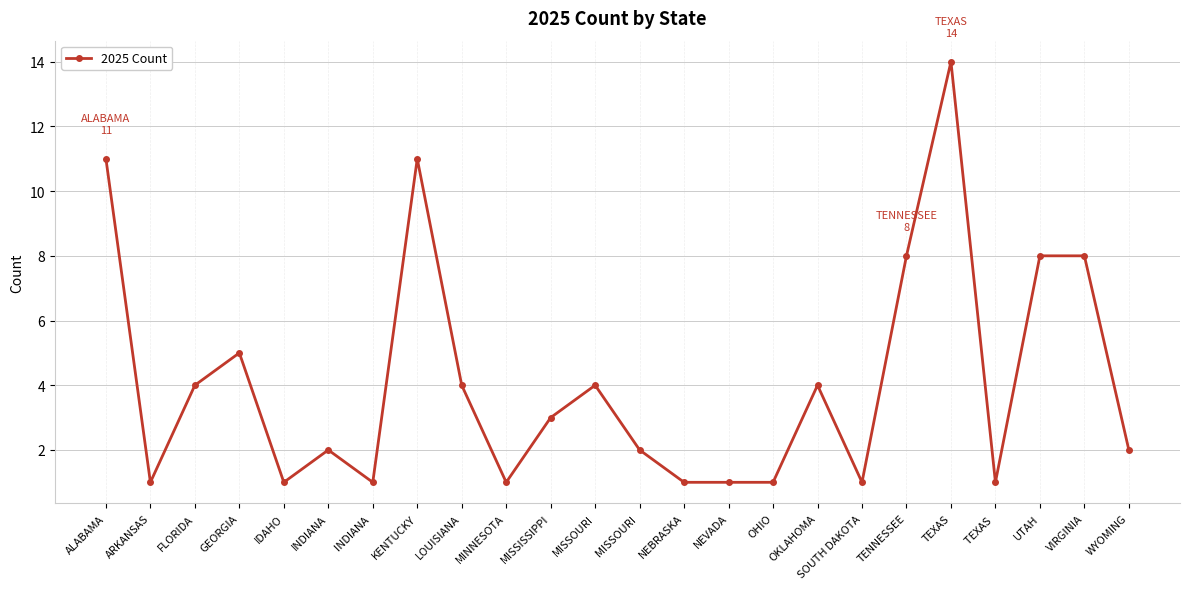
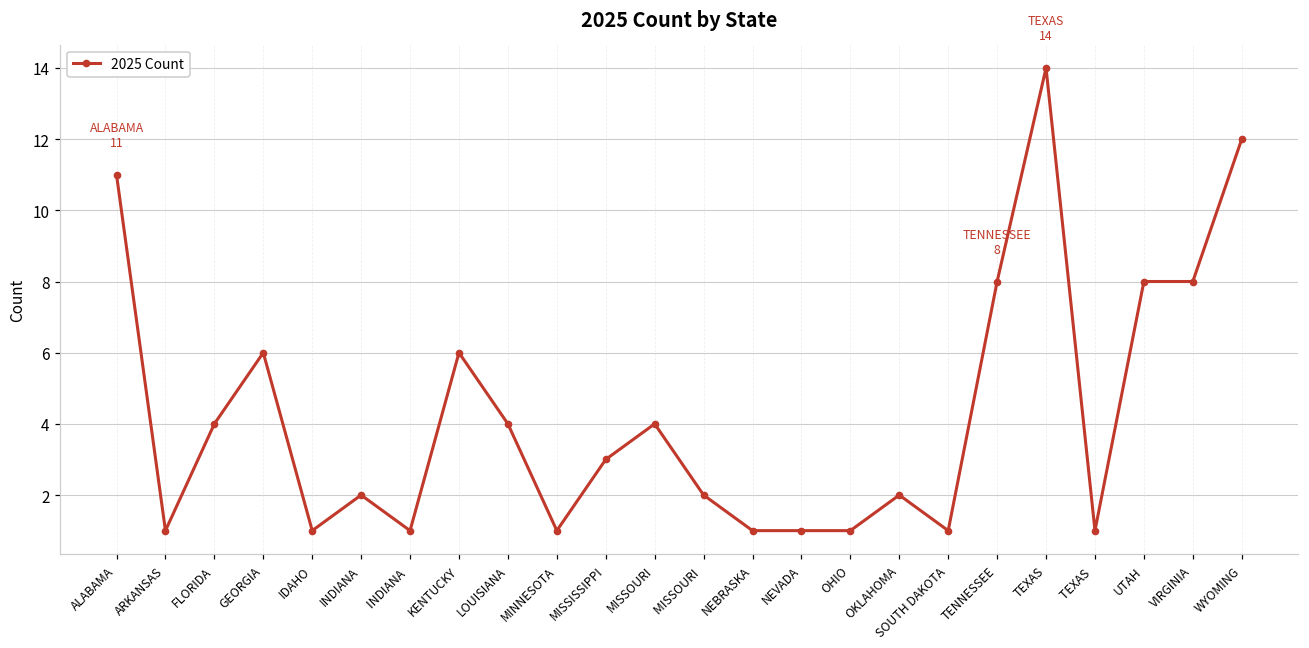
GEORGIA: 5 -> 6
KENTUCKY: 11 -> 6
OKLAHOMA: 4 -> 2
WYOMING: 2 -> 12
